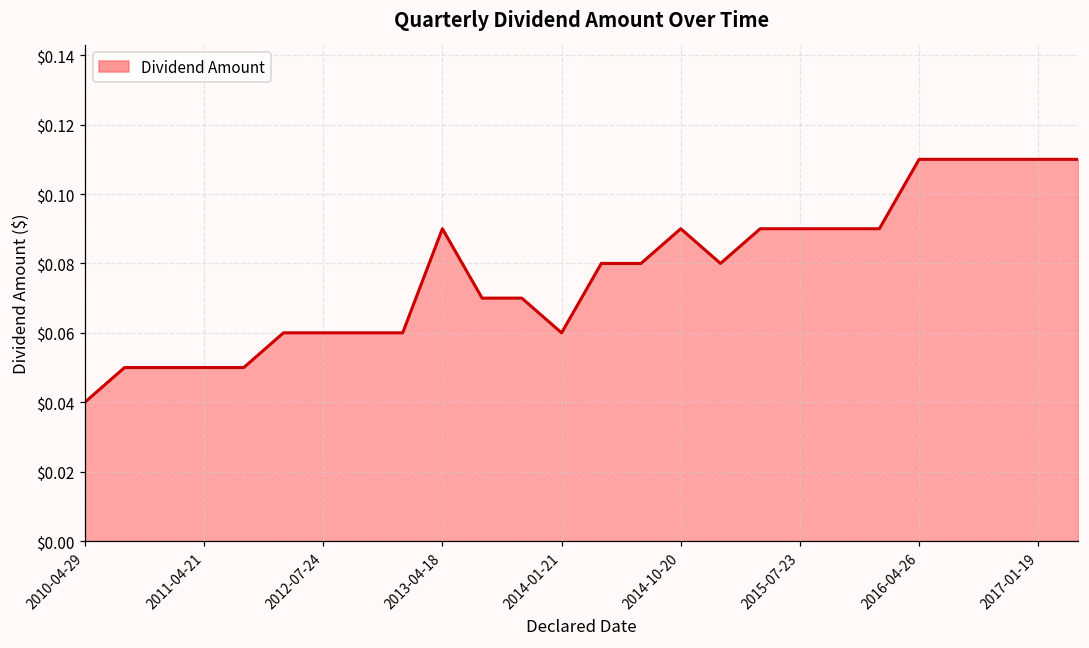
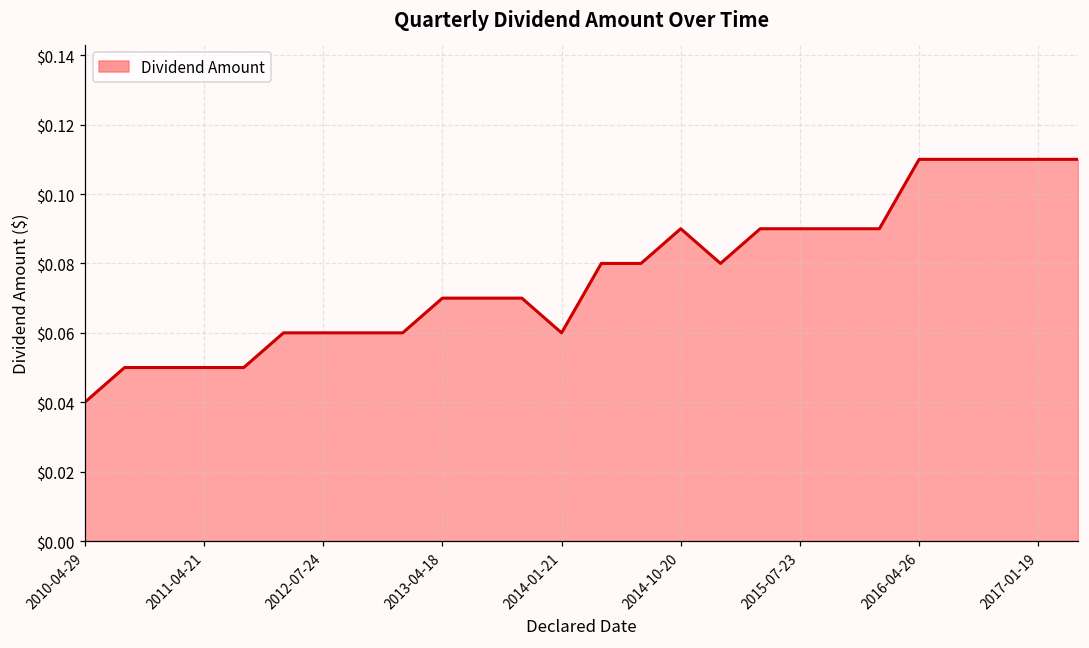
2013-04-18: $0.09 -> $0.07
